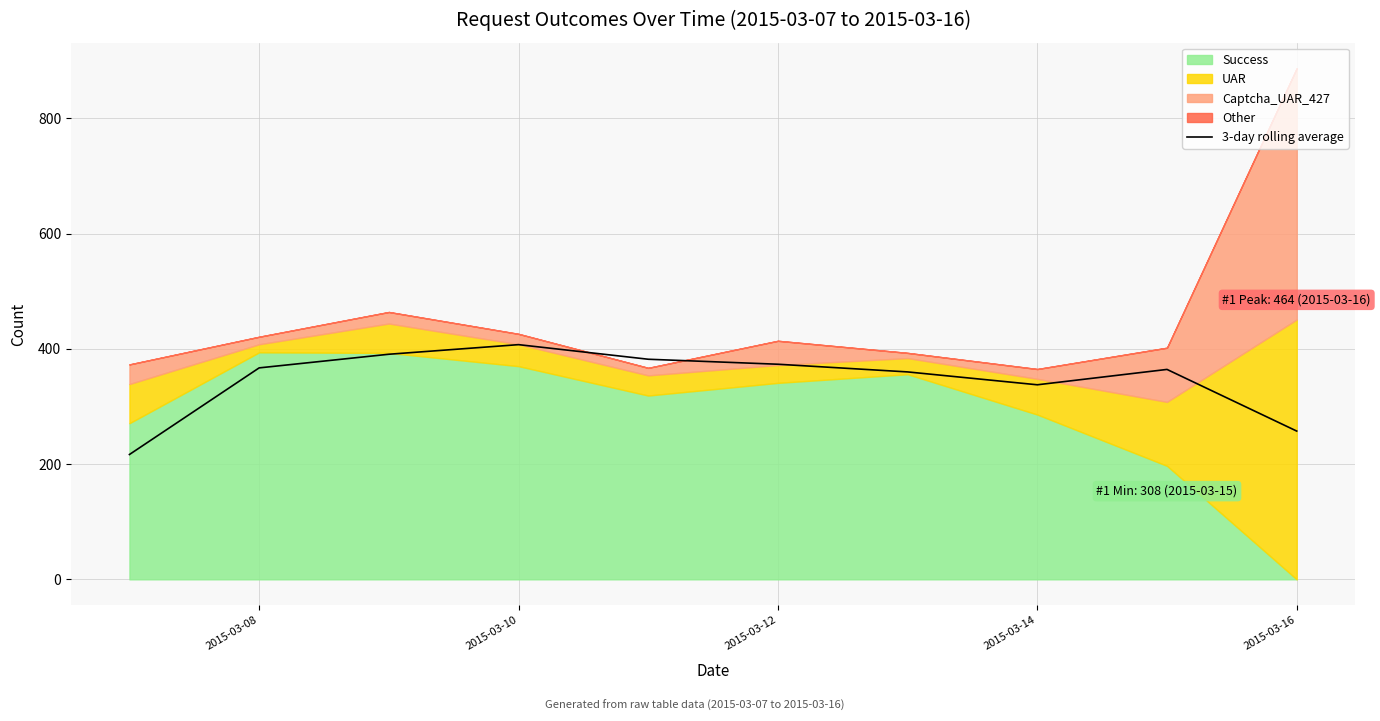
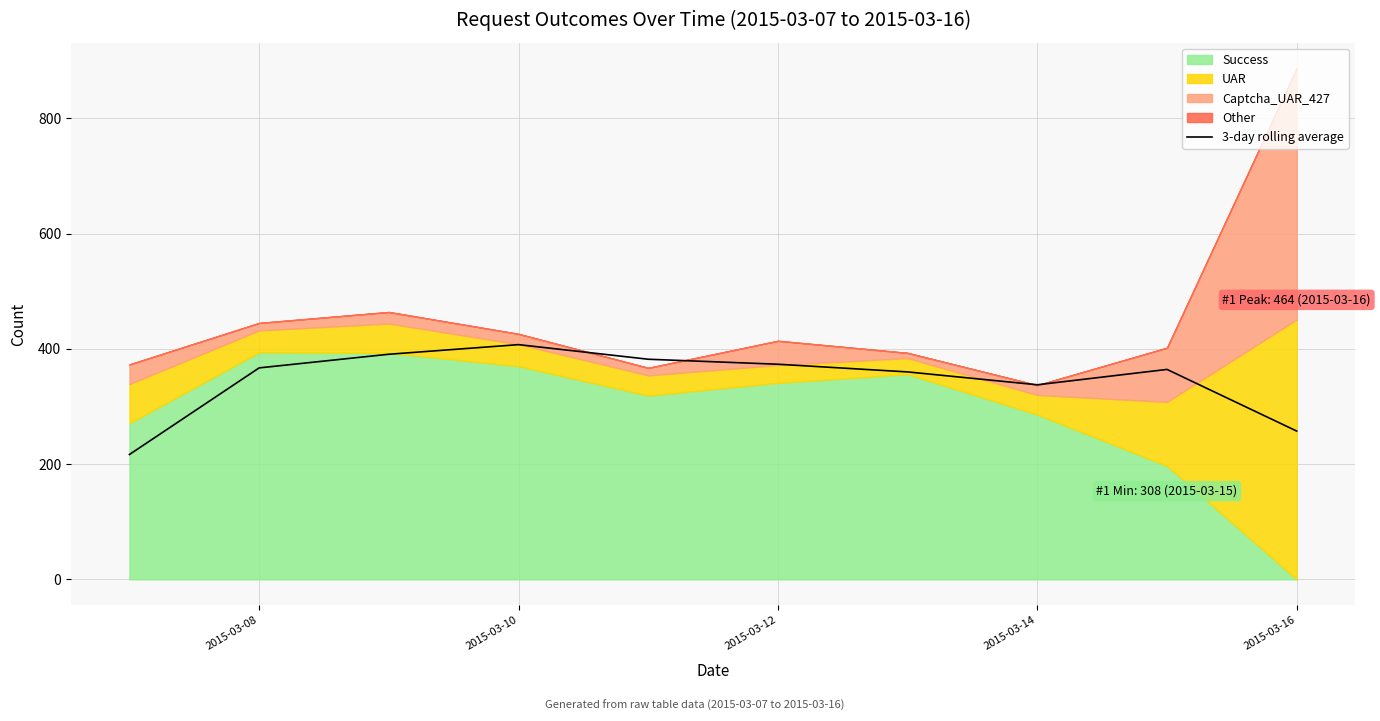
UAR, 2015-03-08: 10 -> 40
UAR, 2015-03-14: 60 -> 30
